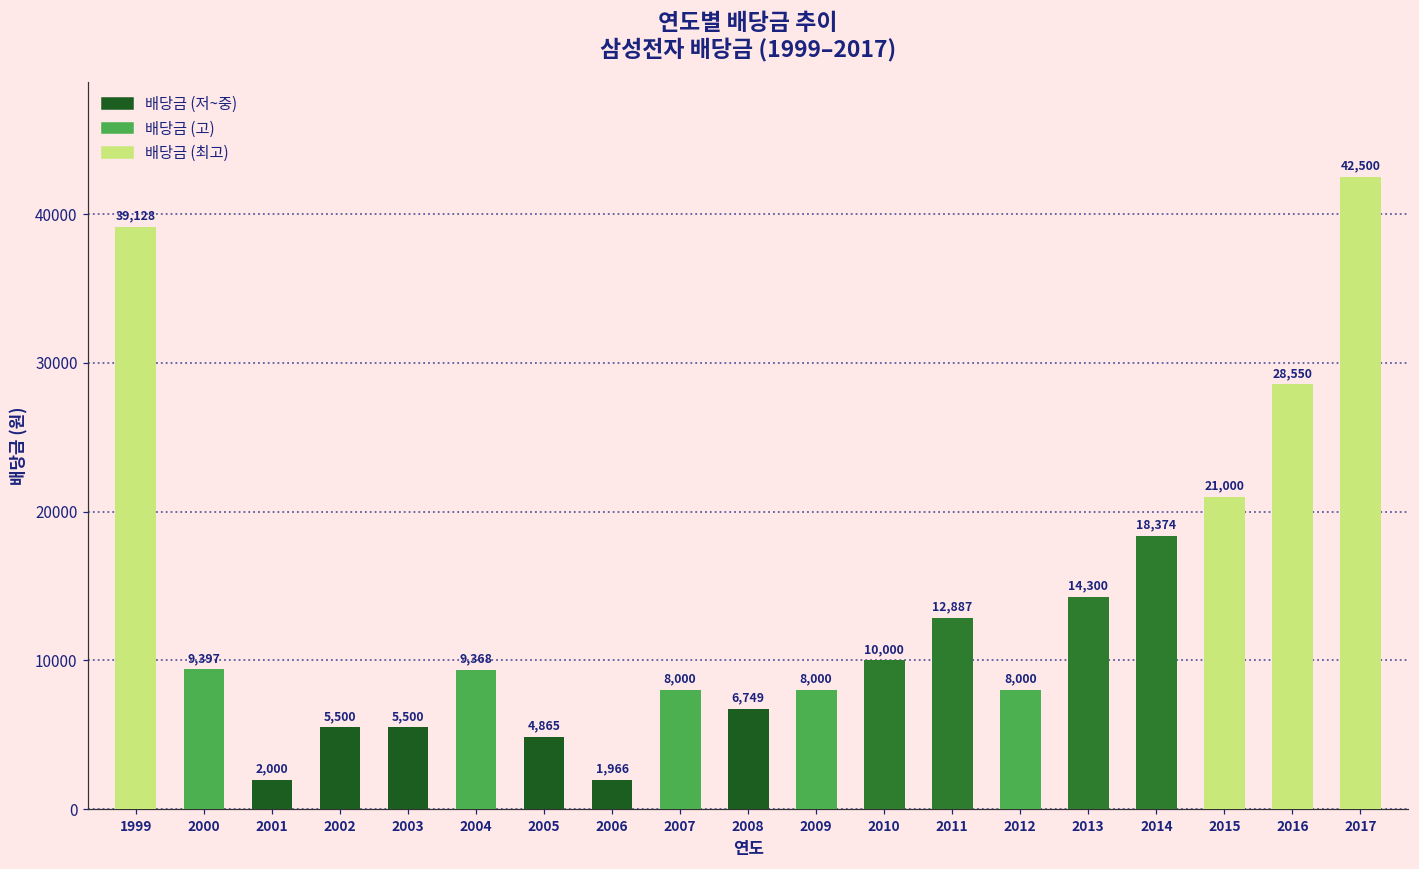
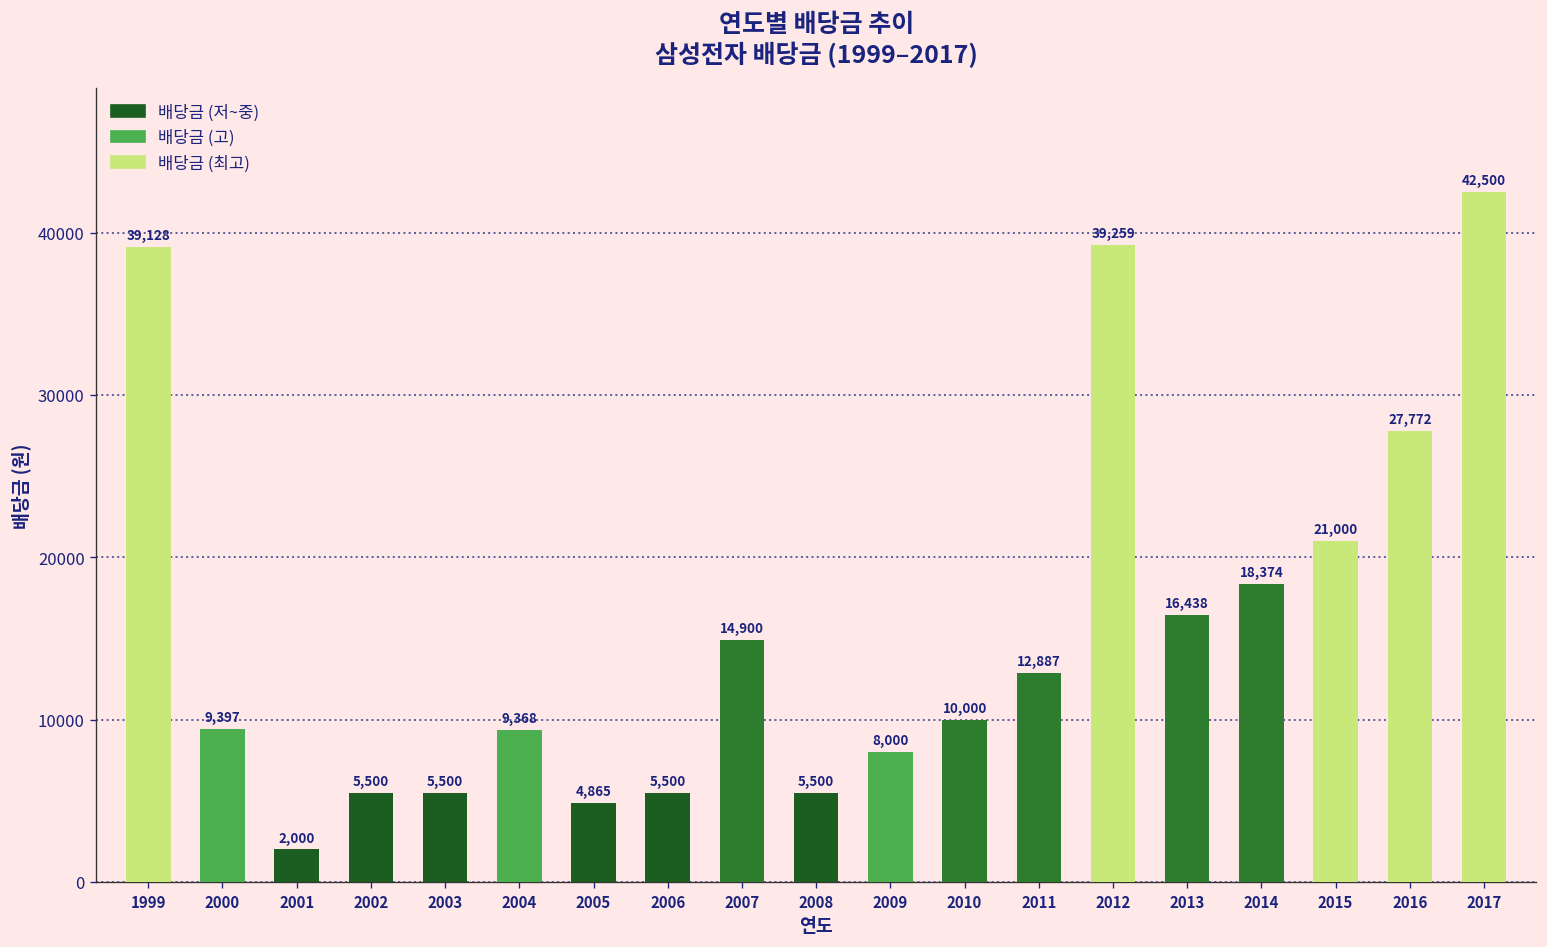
2006: 1,966 -> 5,500
2007: 8,000 -> 14,900
2008: 6,749 -> 5,500
2012: 8,000 -> 39,259
2013: 14,300 -> 16,438
2016: 28,550 -> 27,772
